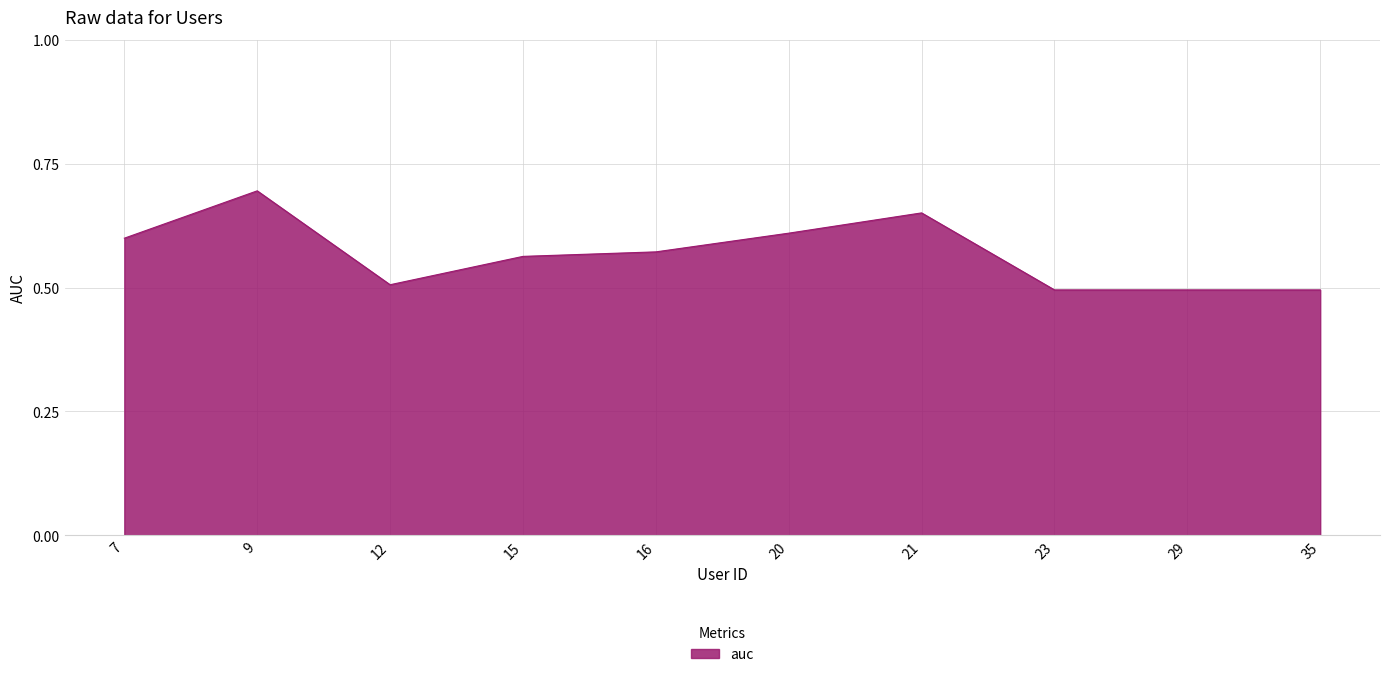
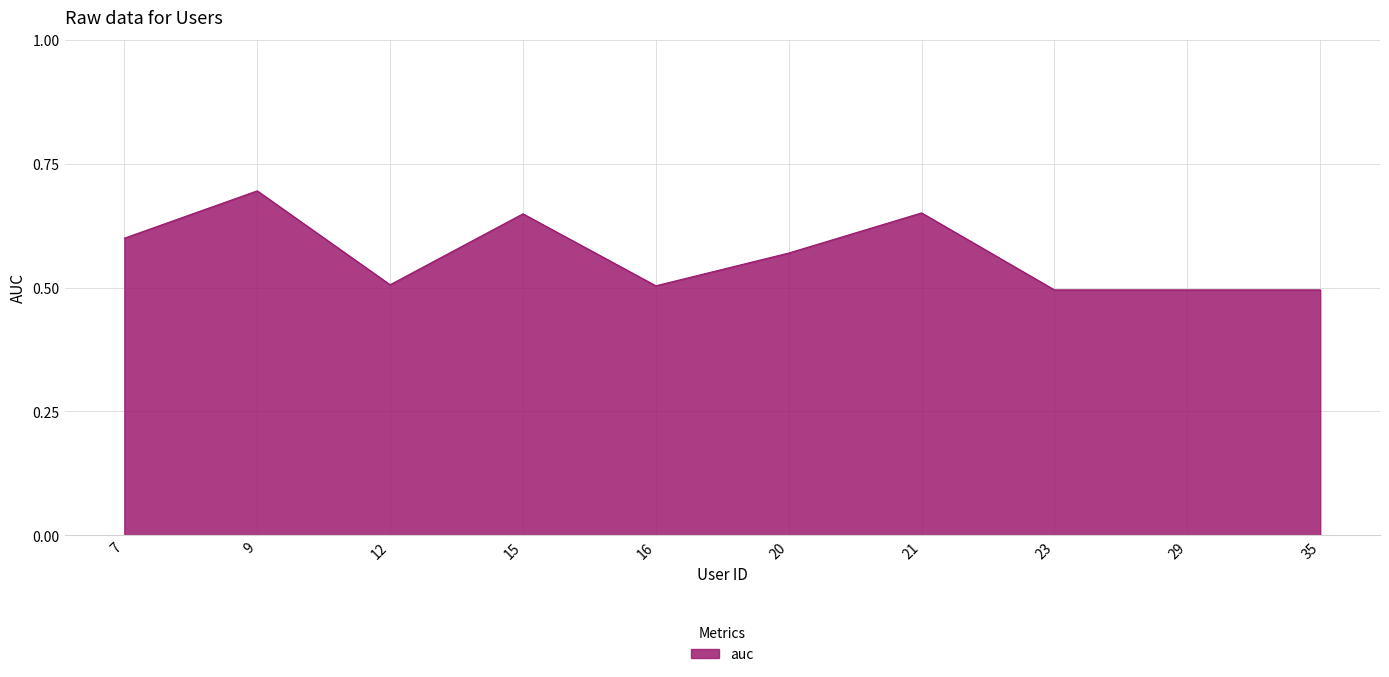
15: 0.56 -> 0.65
16: 0.57 -> 0.50
20: 0.61 -> 0.57
